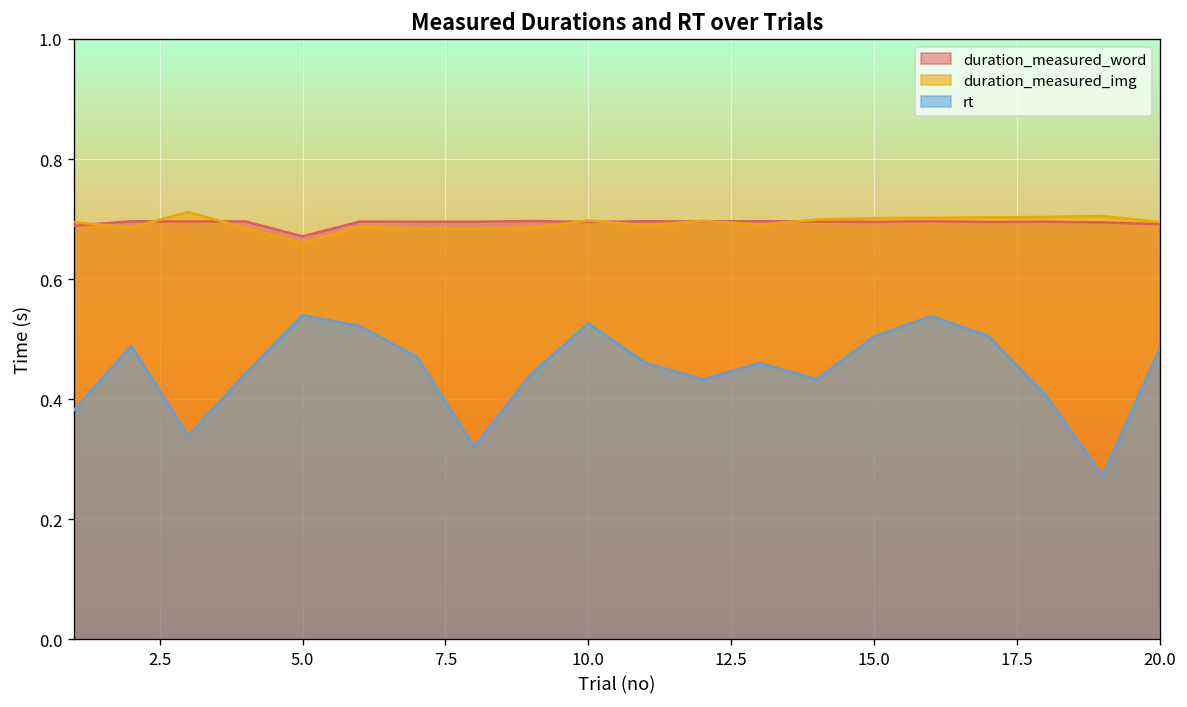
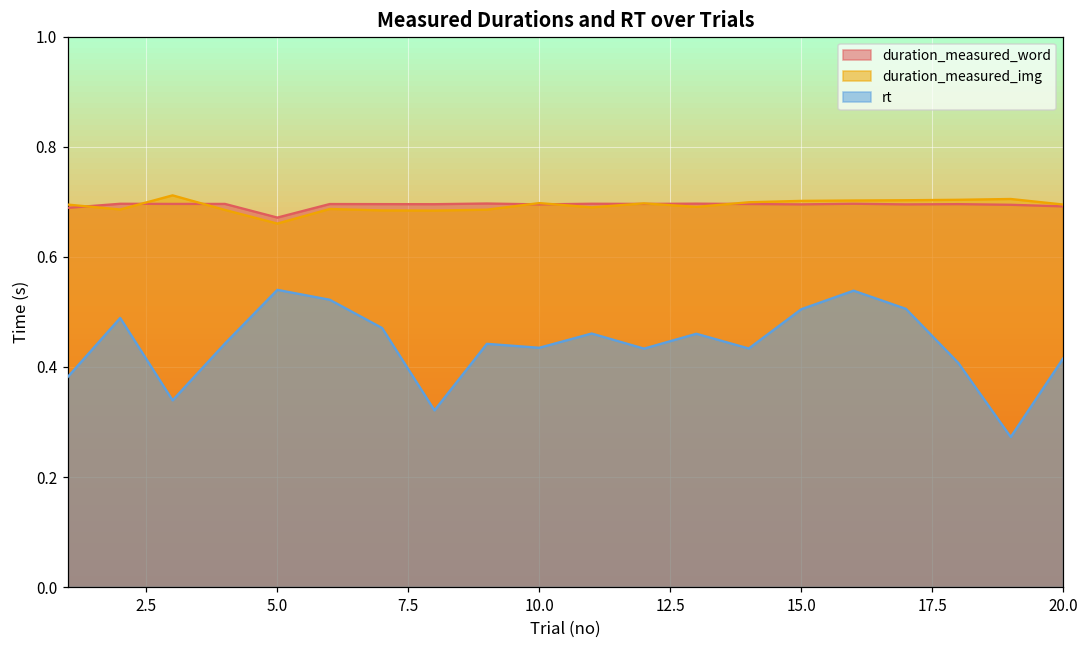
rt, 10.0: 0.53 -> 0.43
rt, 20.0: 0.48 -> 0.42
